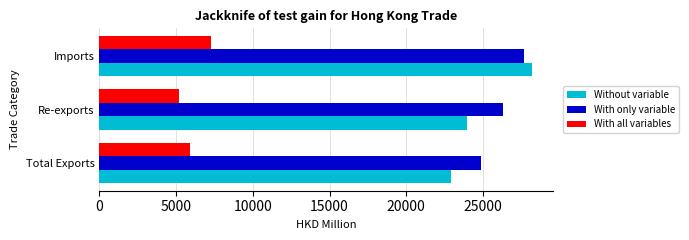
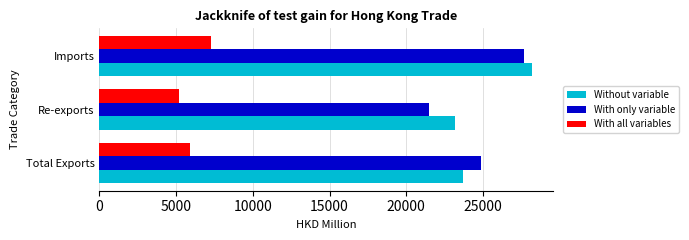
With only variable, Re-exports: 26300 -> 21500
Without variable, Re-exports: 23900 -> 23100
Without variable, Total Exports: 22900 -> 23700
